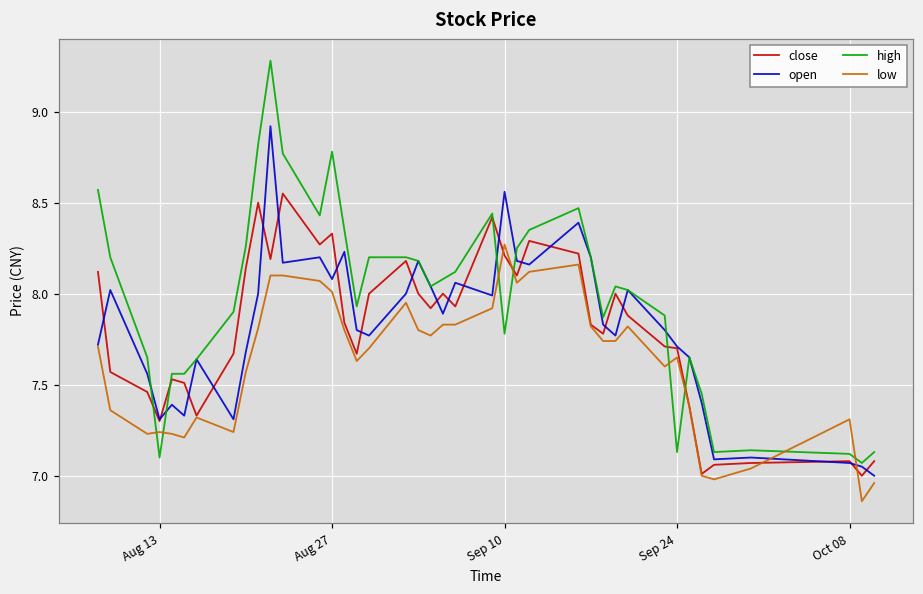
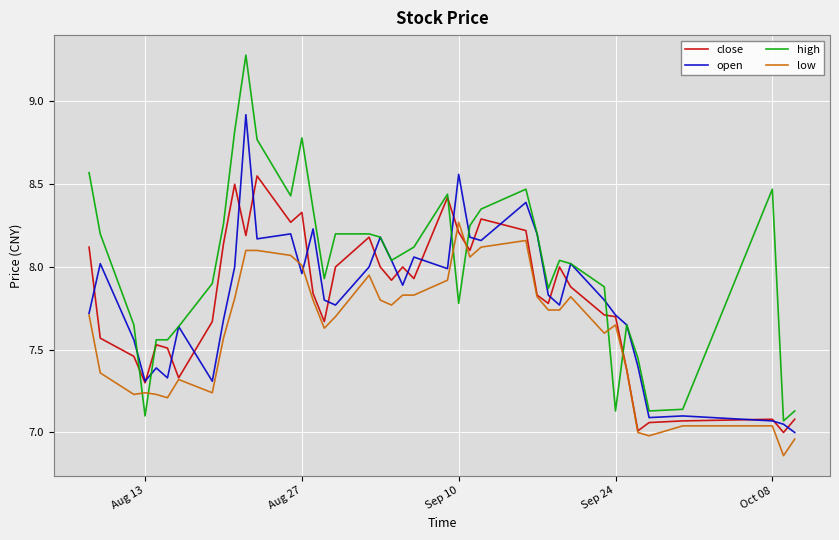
open, Aug 27: 8.08 -> 7.96
high, Oct 08: 7.12 -> 8.47
low, Oct 08: 7.31 -> 7.04
